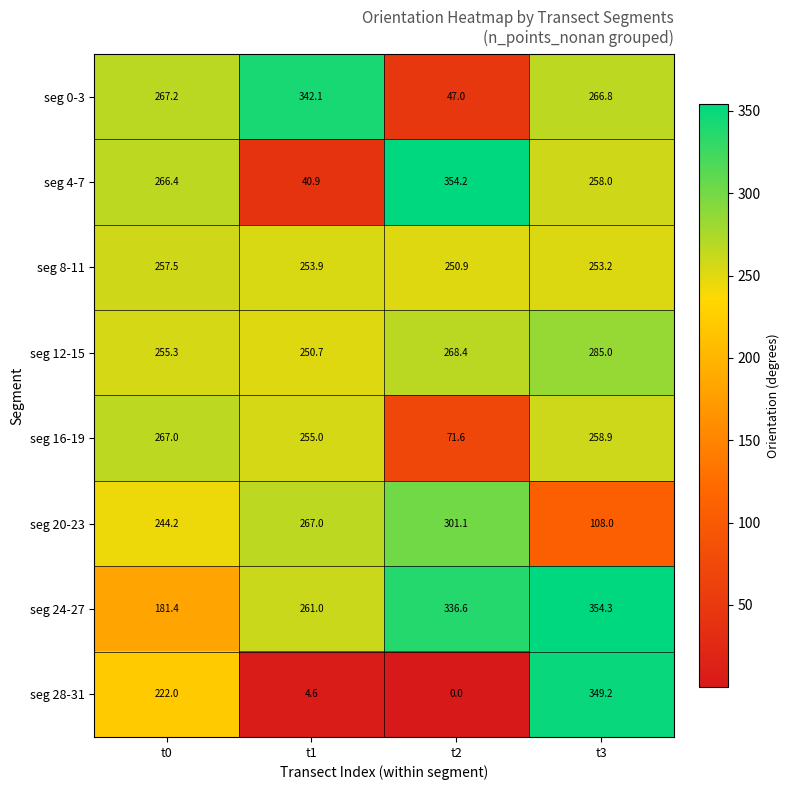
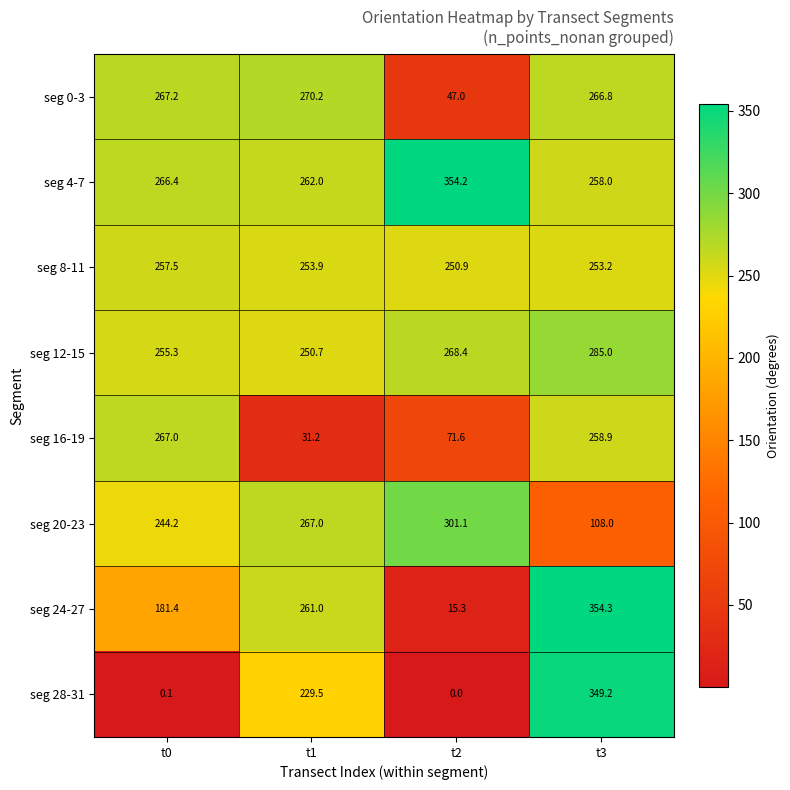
seg 0-3, t1: 342.1 -> 270.2
seg 4-7, t1: 40.9 -> 262.0
seg 16-19, t1: 255.0 -> 31.2
seg 24-27, t2: 336.6 -> 15.3
seg 28-31, t0: 222.0 -> 0.1
seg 28-31, t1: 4.6 -> 229.5
